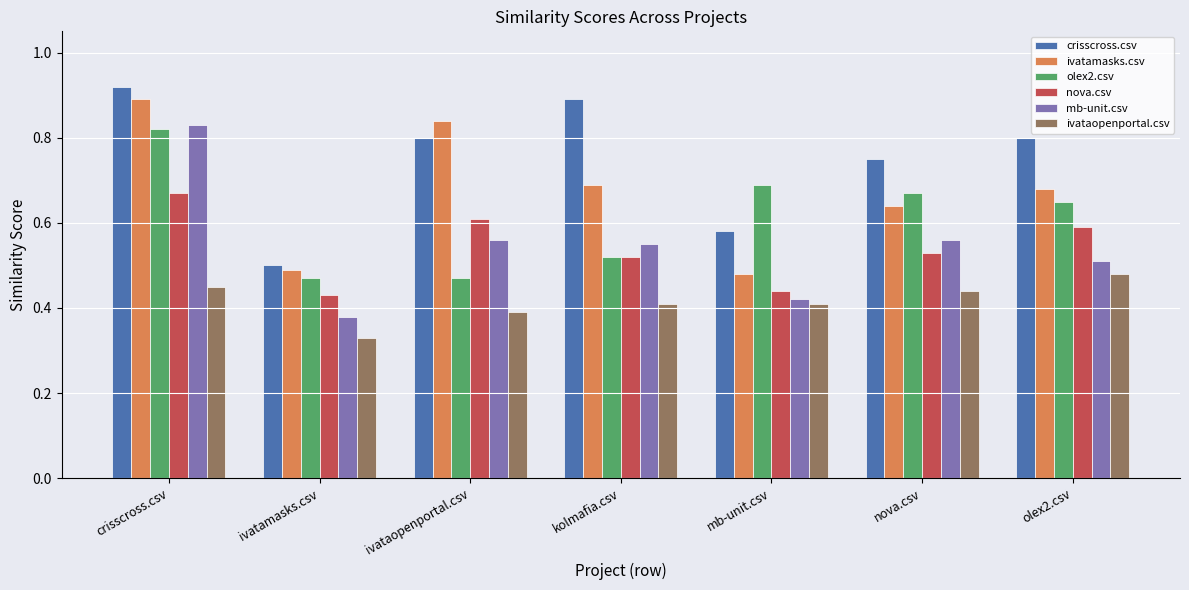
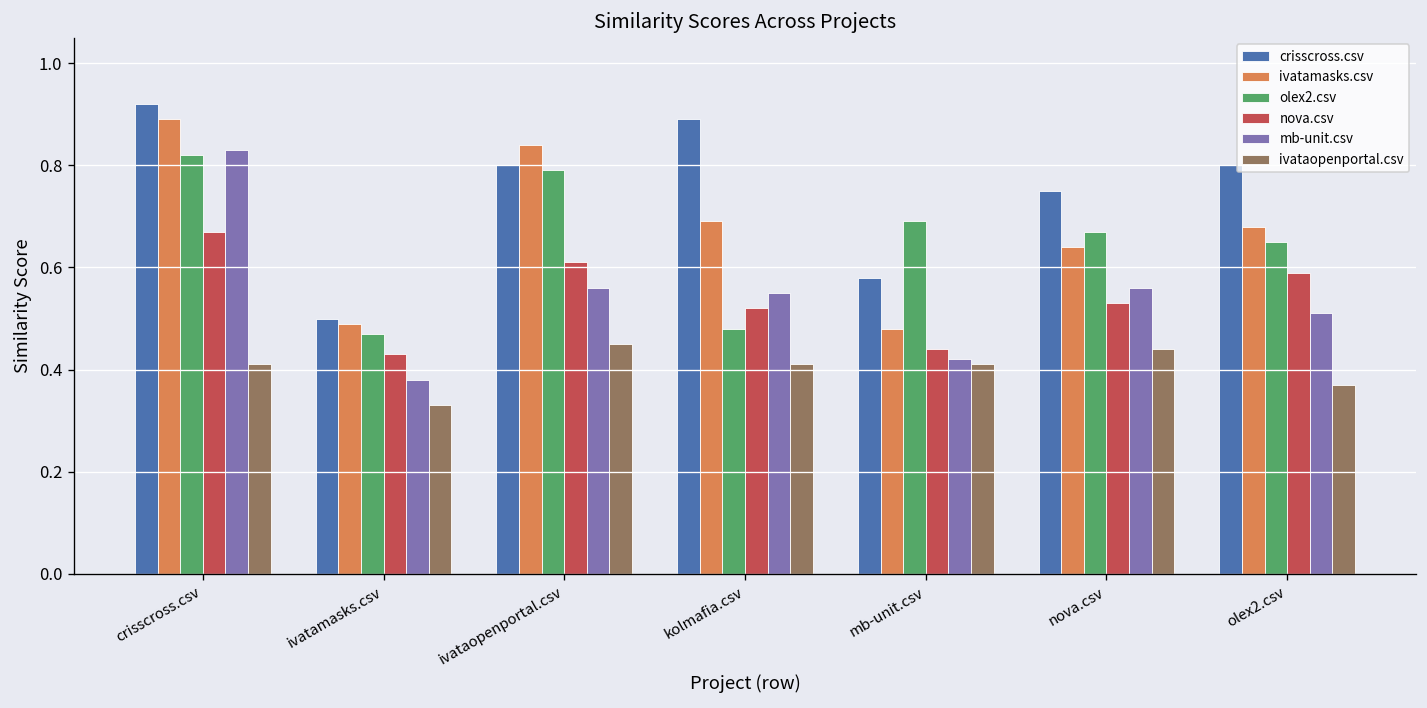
ivataopenportal.csv, crisscross.csv: 0.45 -> 0.41
olex2.csv, ivataopenportal.csv: 0.47 -> 0.79
ivataopenportal.csv, ivataopenportal.csv: 0.39 -> 0.45
olex2.csv, kolmafia.csv: 0.52 -> 0.48
ivataopenportal.csv, olex2.csv: 0.48 -> 0.37
